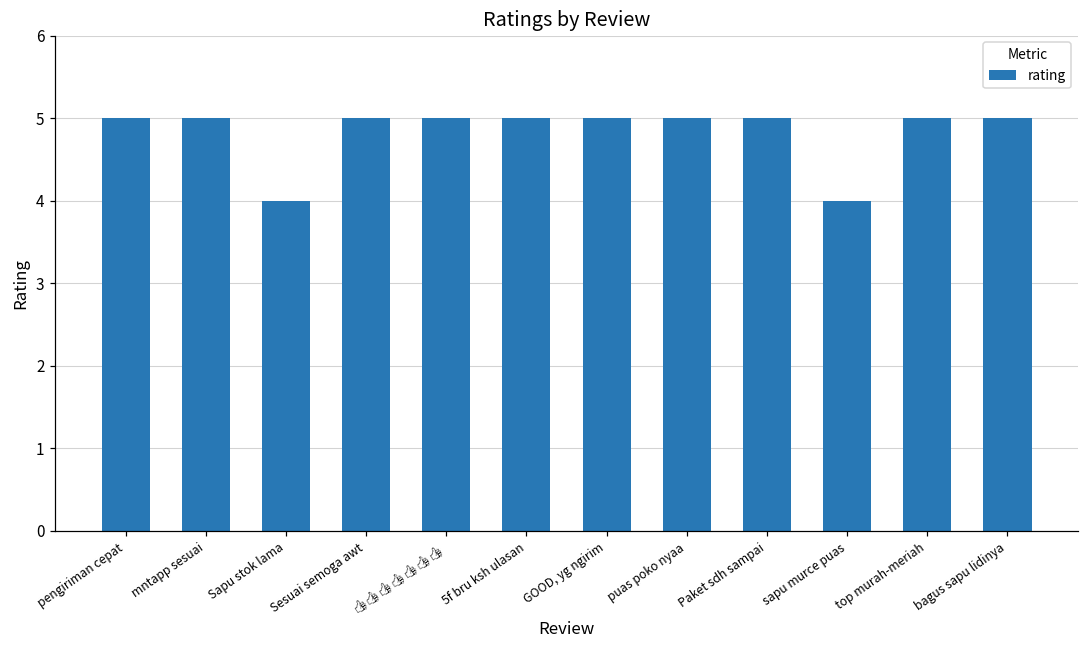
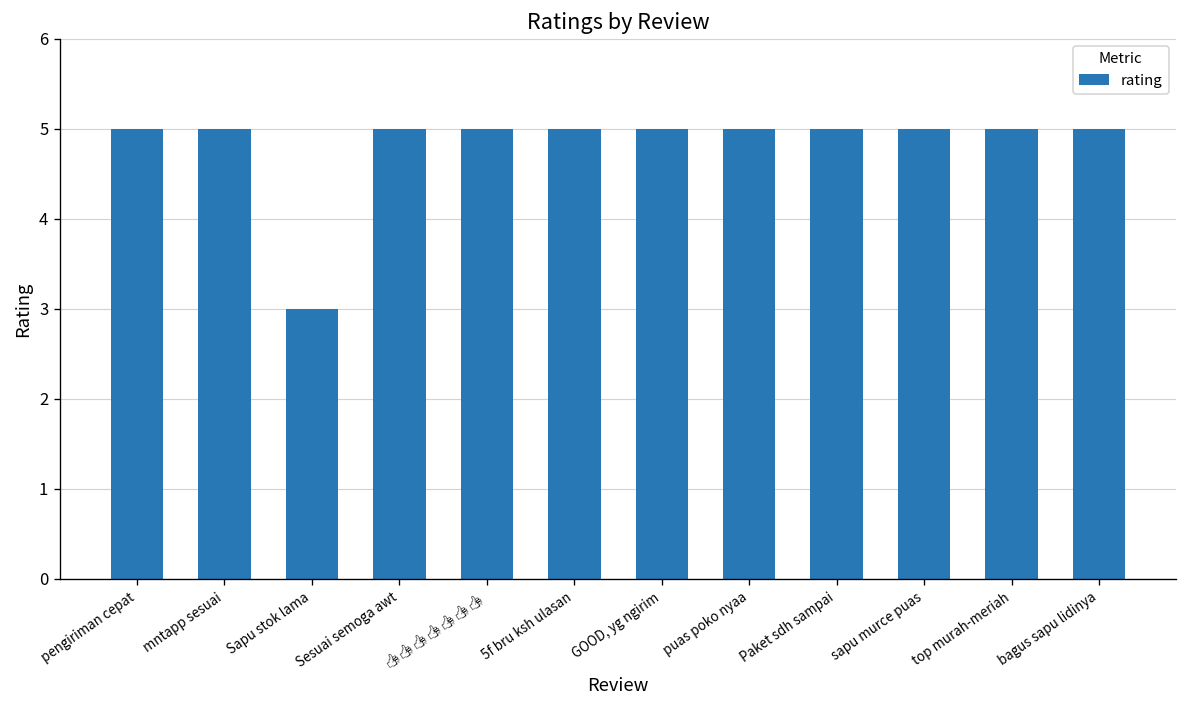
Sapu stok lama: 4 -> 3
sapu murce puas: 4 -> 5
